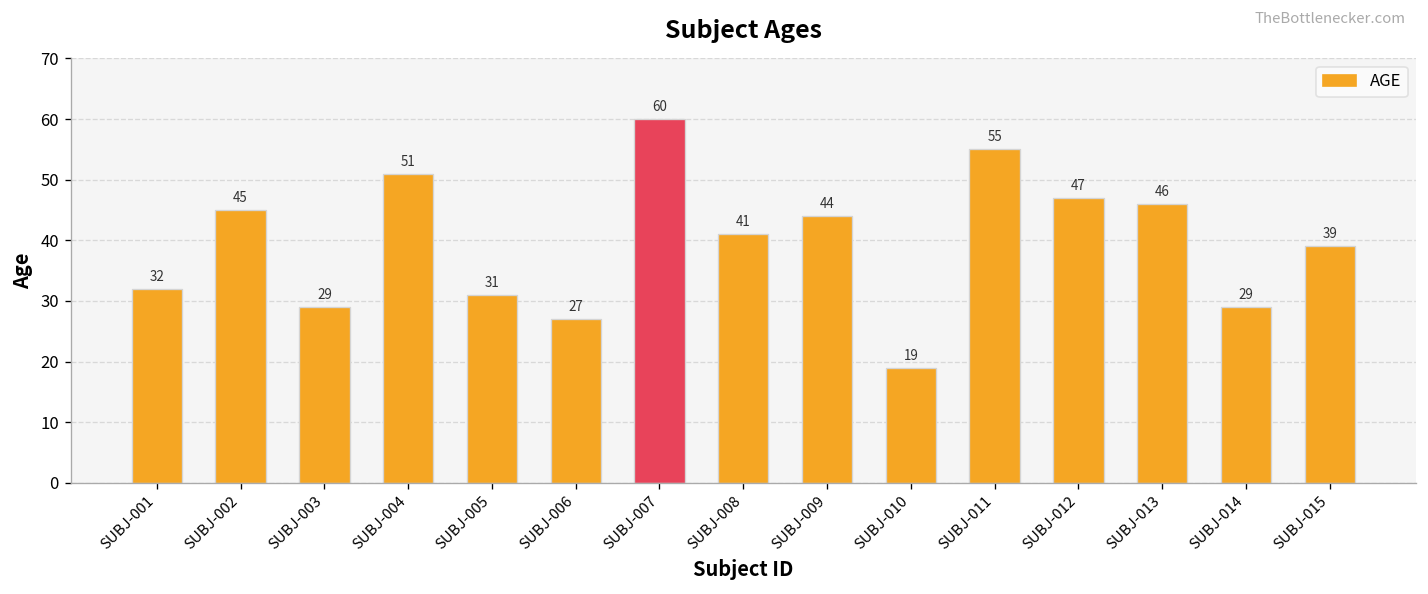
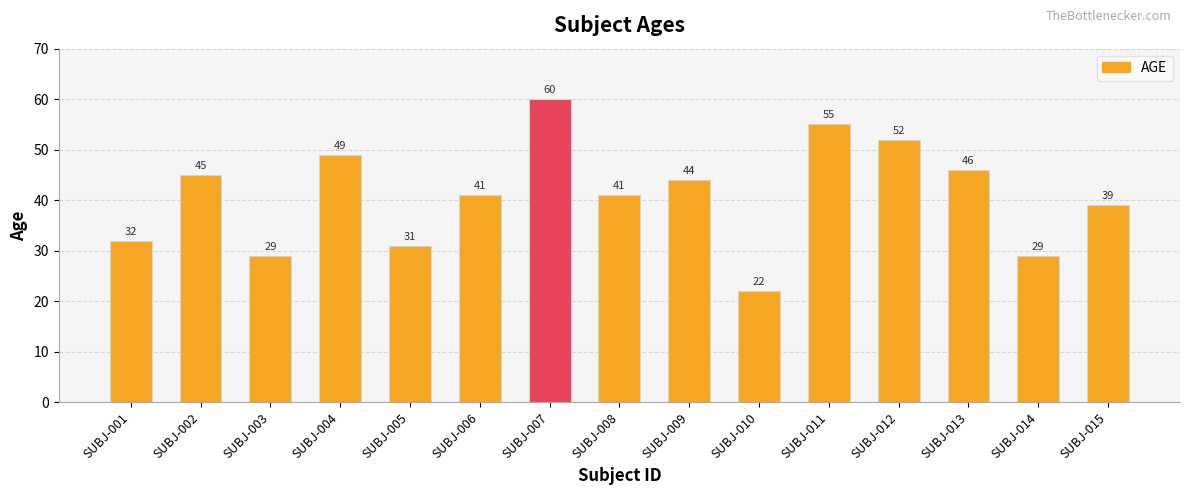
SUBJ-004: 51 -> 49
SUBJ-006: 27 -> 41
SUBJ-010: 19 -> 22
SUBJ-012: 47 -> 52
